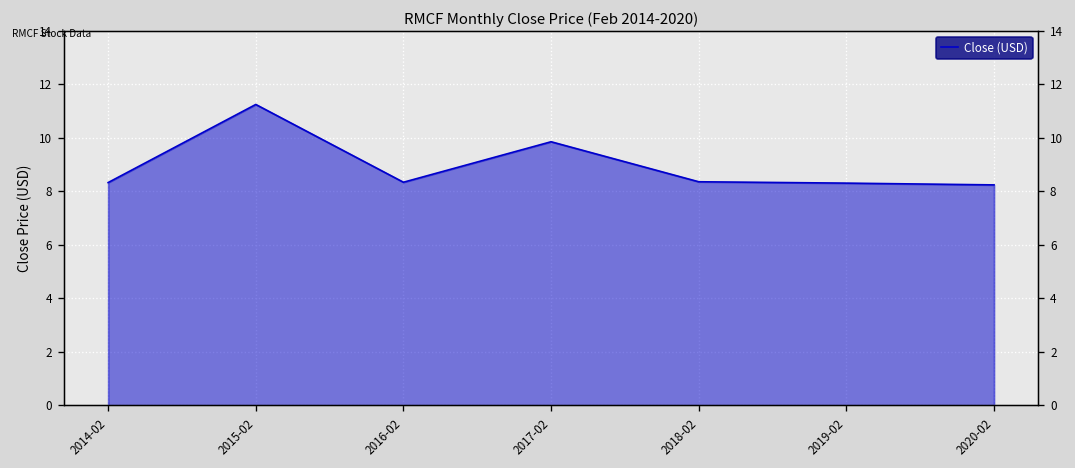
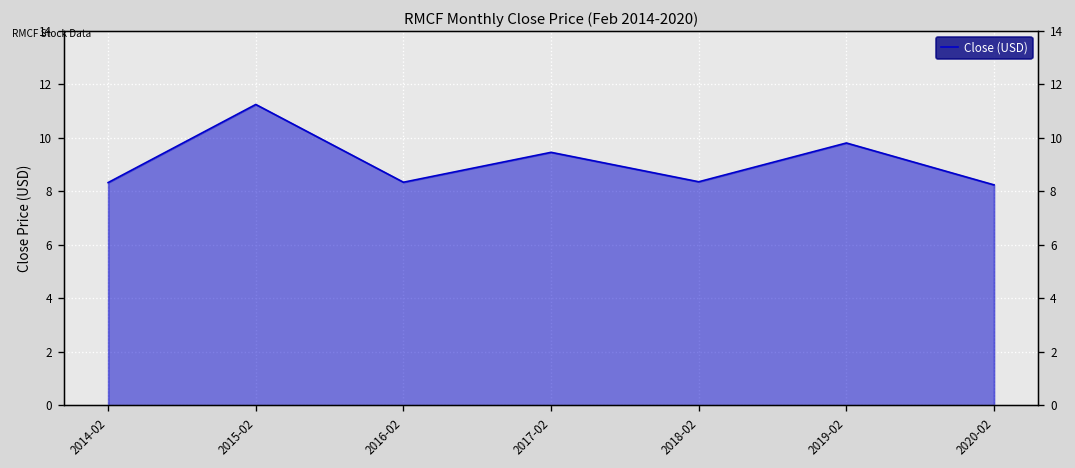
2017-02: 9.9 -> 9.5
2019-02: 8.3 -> 9.8
